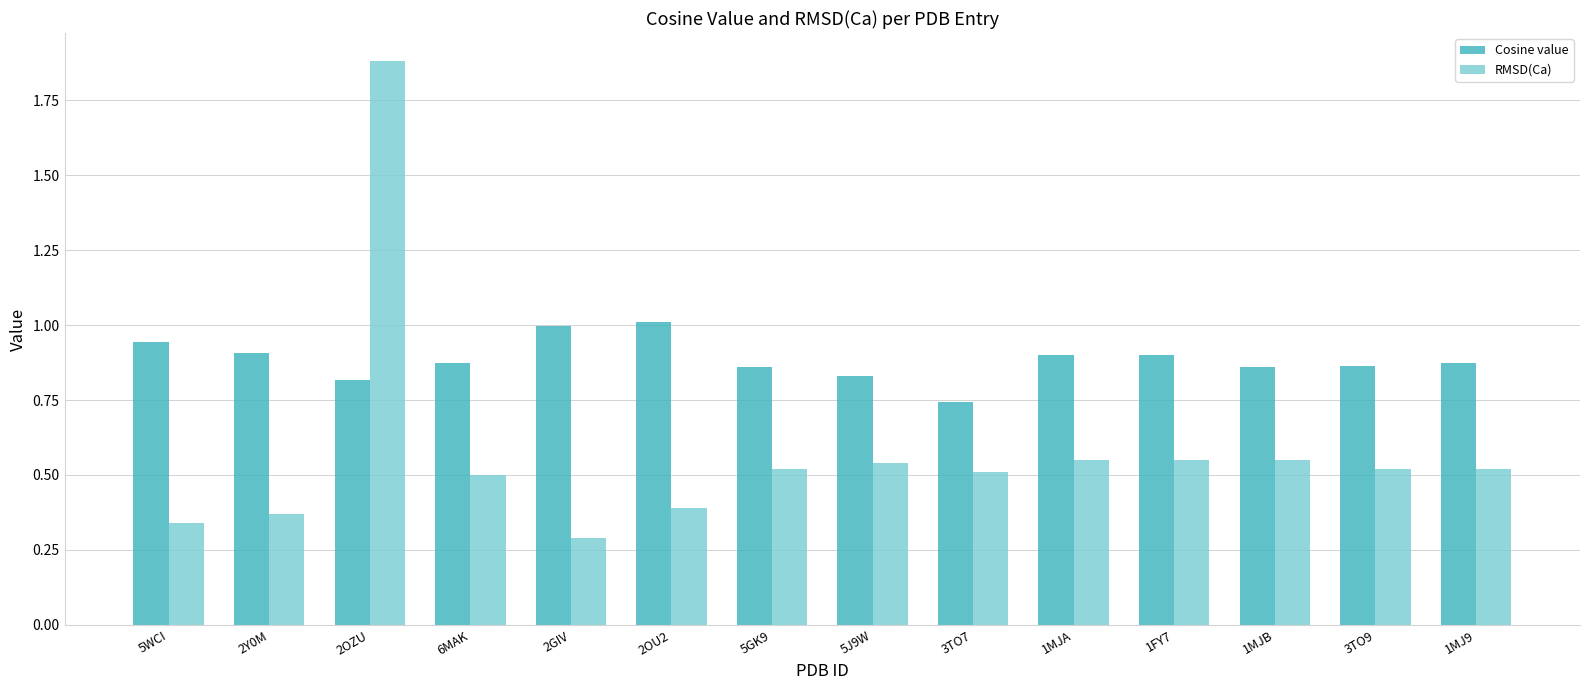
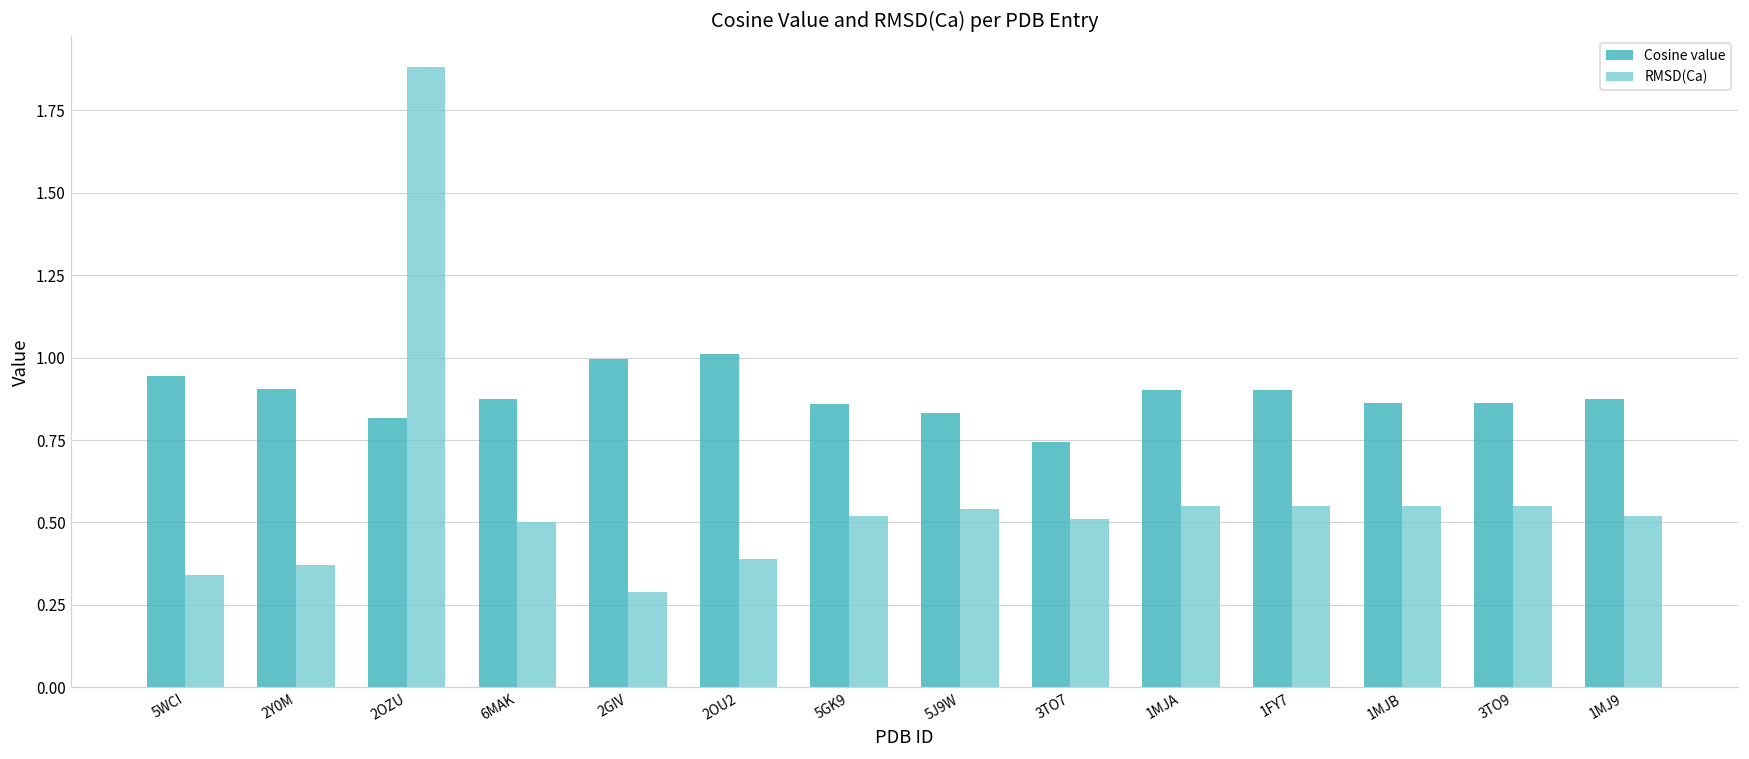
RMSD(Ca), 3TO9: 0.52 -> 0.55
